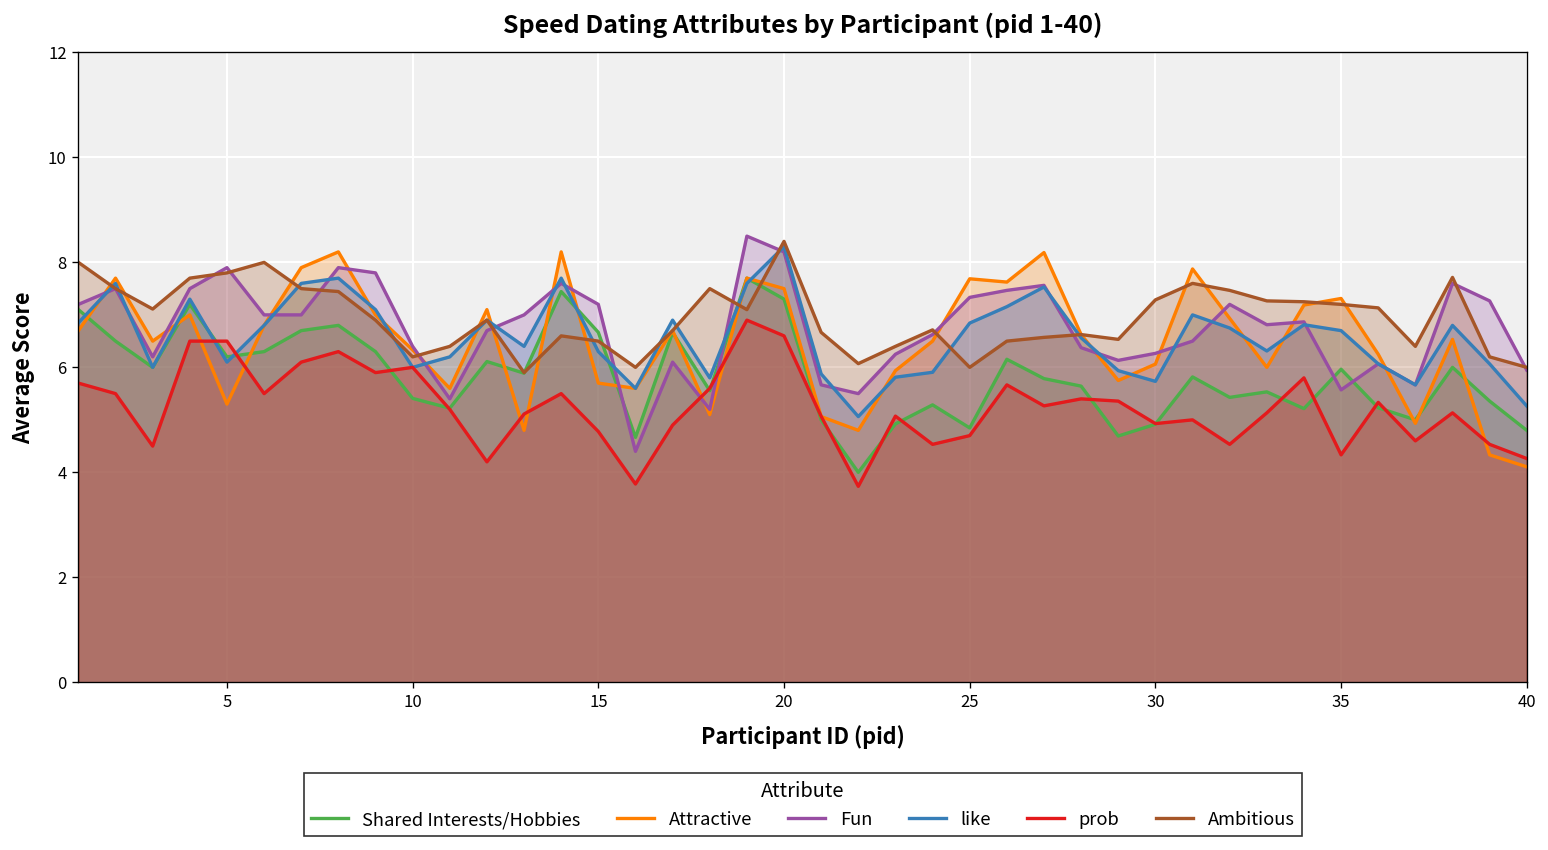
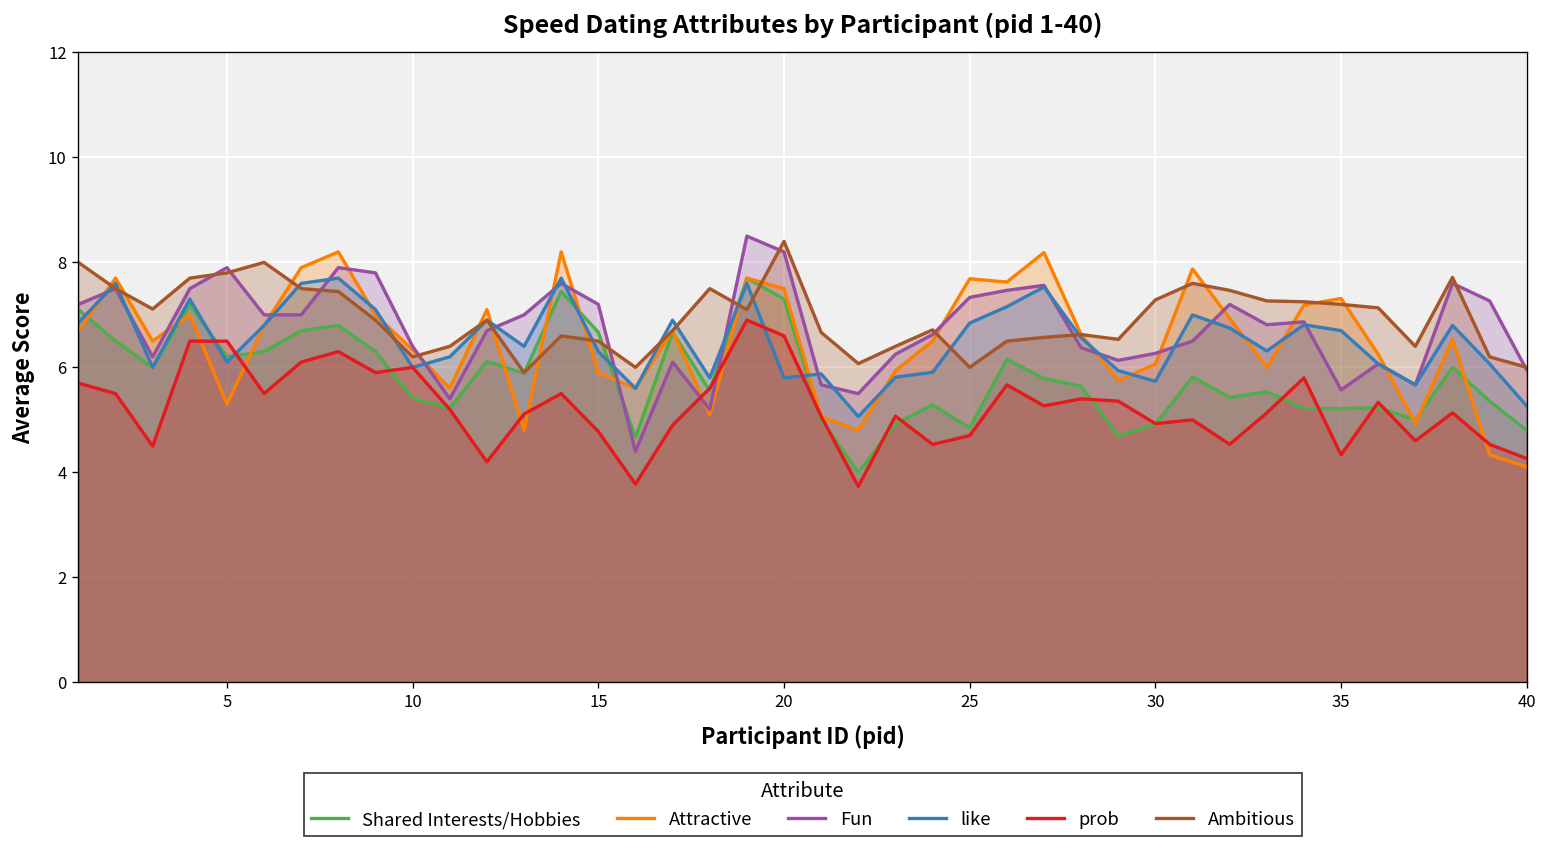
Attractive, 15: 5.7 -> 5.9
like, 20: 8.3 -> 5.8
Shared Interests/Hobbies, 35: 6.0 -> 5.2
